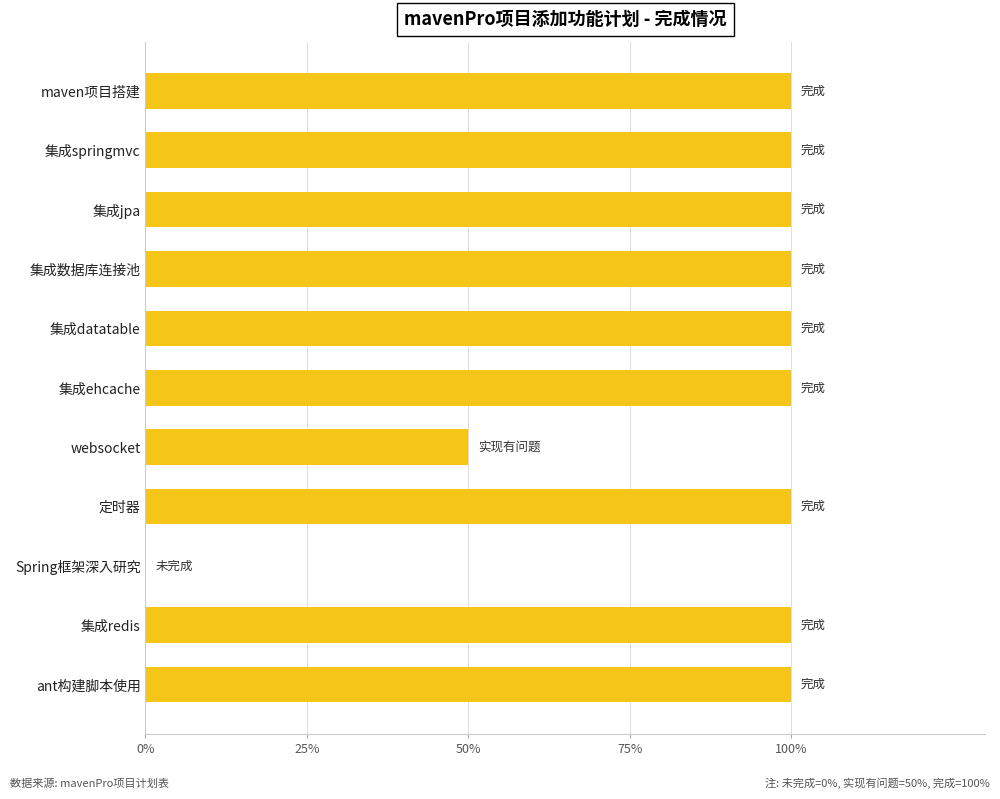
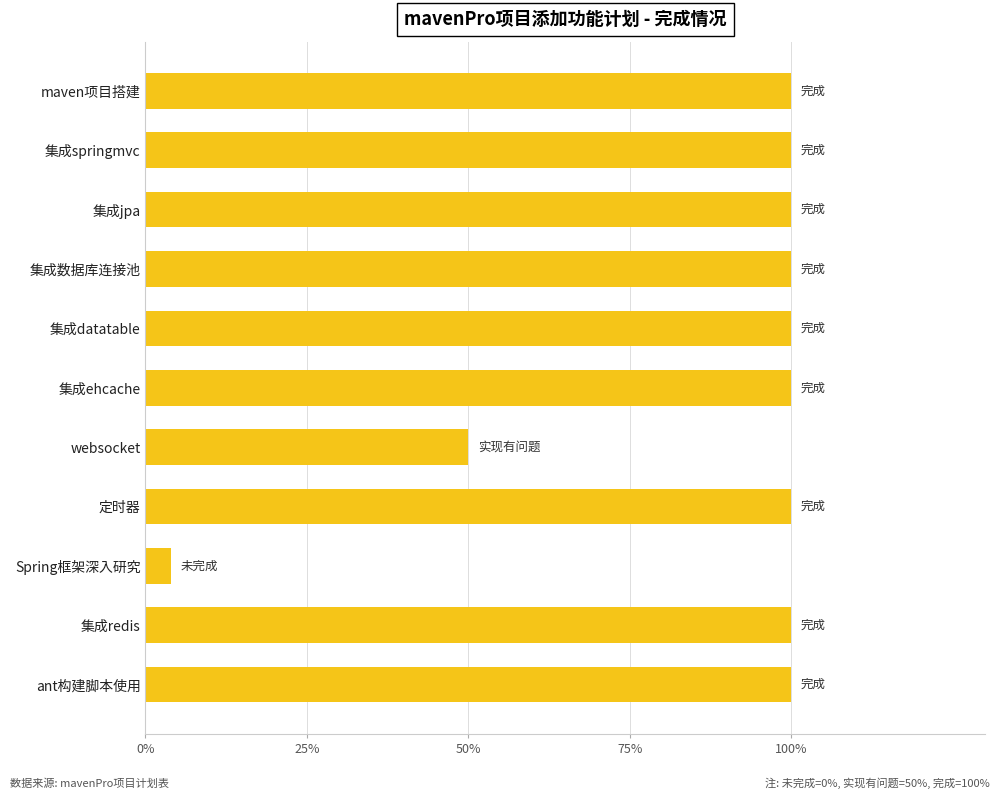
Spring框架深入研究: 0% -> 4%
